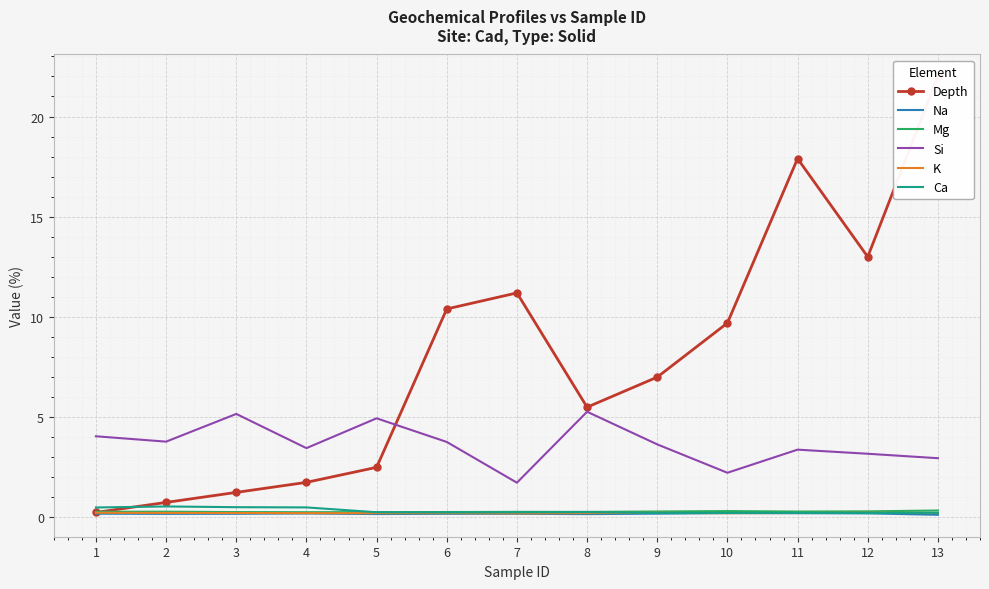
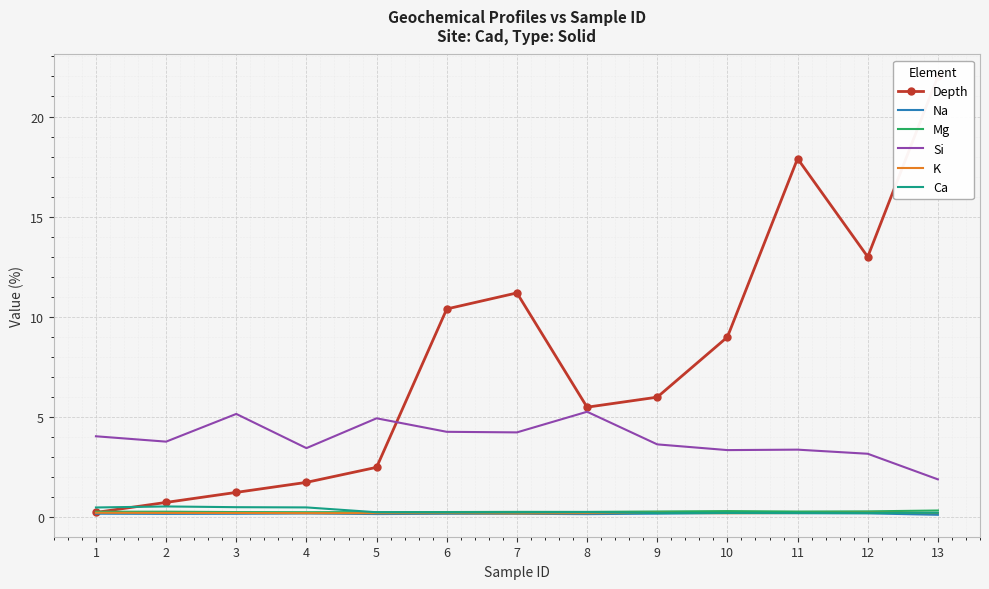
Si, 6: 3.8 -> 4.3
Si, 7: 1.7 -> 4.2
Depth, 9: 7 -> 6
Depth, 10: 9.7 -> 9.0
Si, 10: 2.2 -> 3.4
Si, 13: 3.0 -> 1.9
